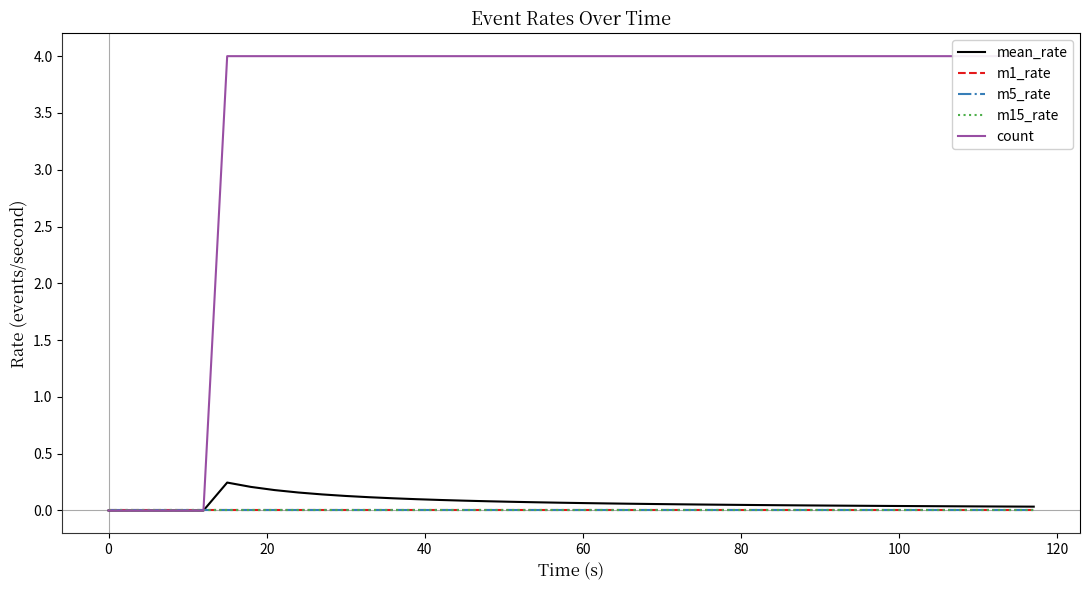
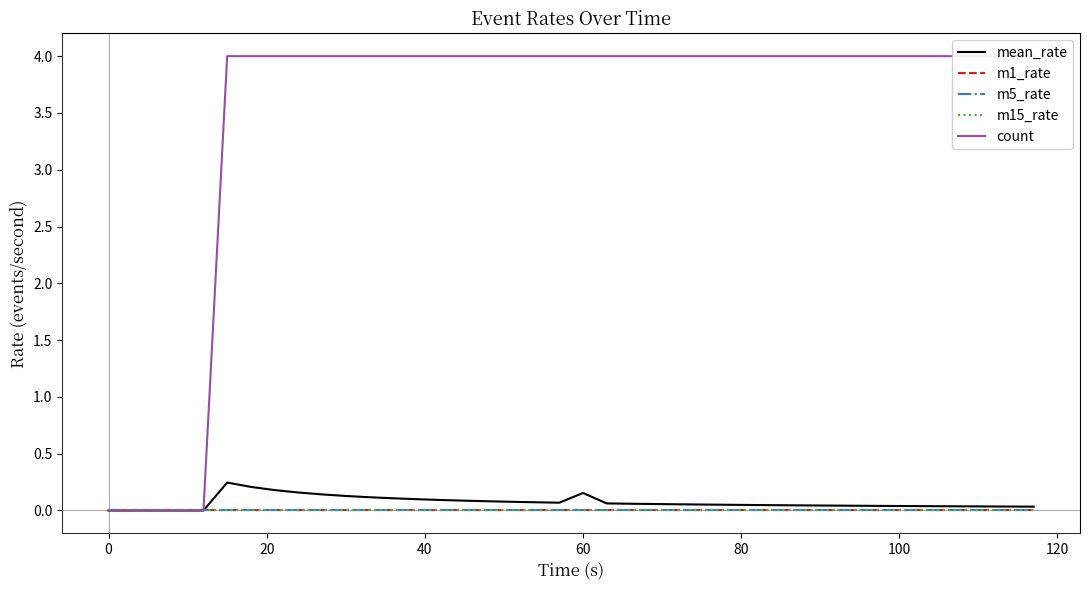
mean_rate, 60: 0.07 -> 0.15
